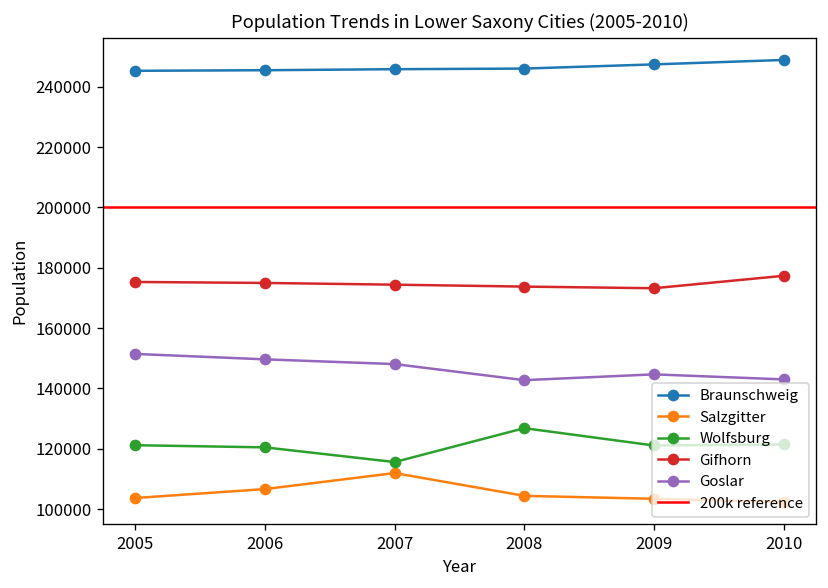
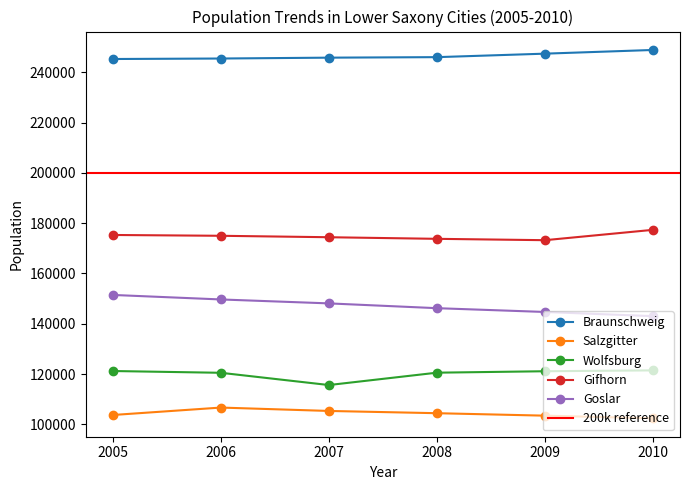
Salzgitter, 2007: 112000 -> 105000
Wolfsburg, 2008: 127000 -> 121000
Goslar, 2008: 143000 -> 146000
